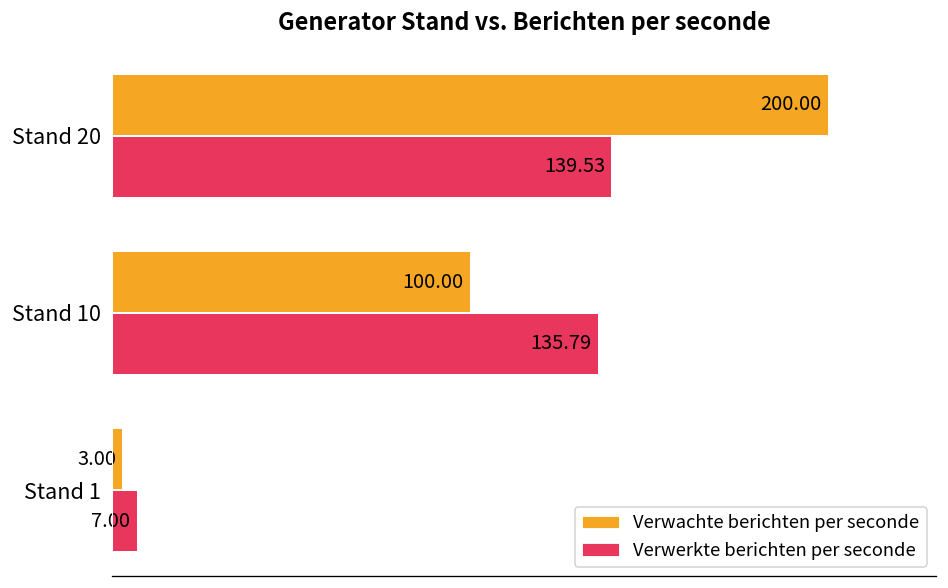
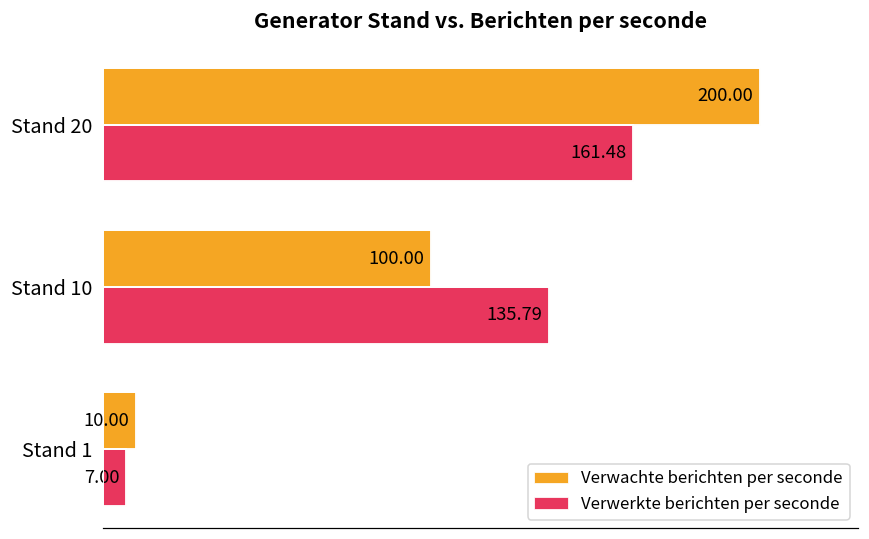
Verwerkte berichten per seconde, Stand 20: 139.53 -> 161.48
Verwachte berichten per seconde, Stand 1: 3.00 -> 10.00
